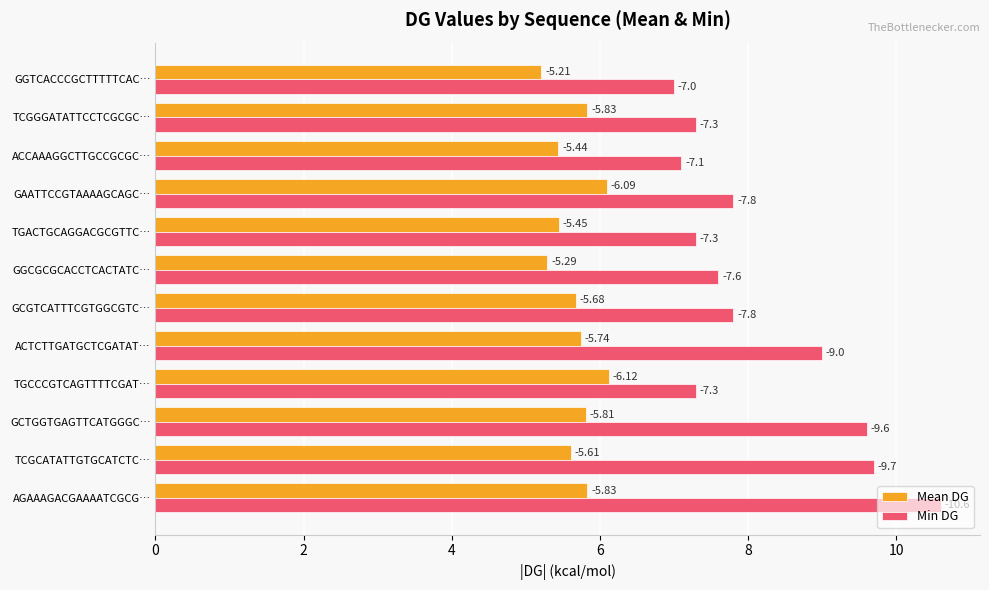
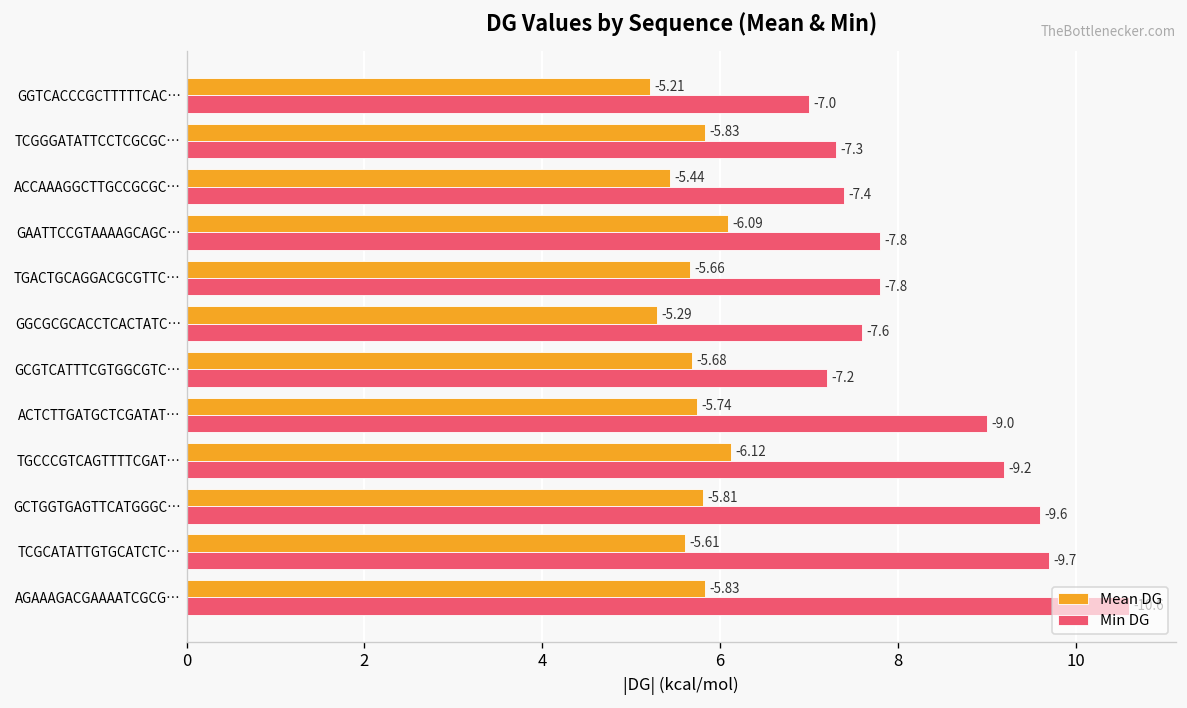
Min DG, ACCAAAGGCTTGCCGCGC…: -7.1 -> -7.4
Mean DG, TGACTGCAGGACGCGTTC…: -5.45 -> -5.66
Min DG, TGACTGCAGGACGCGTTC…: -7.3 -> -7.8
Min DG, GCGTCATTTCGTGGCGTC…: -7.8 -> -7.2
Min DG, TGCCCGTCAGTTTTCGAT…: -7.3 -> -9.2
